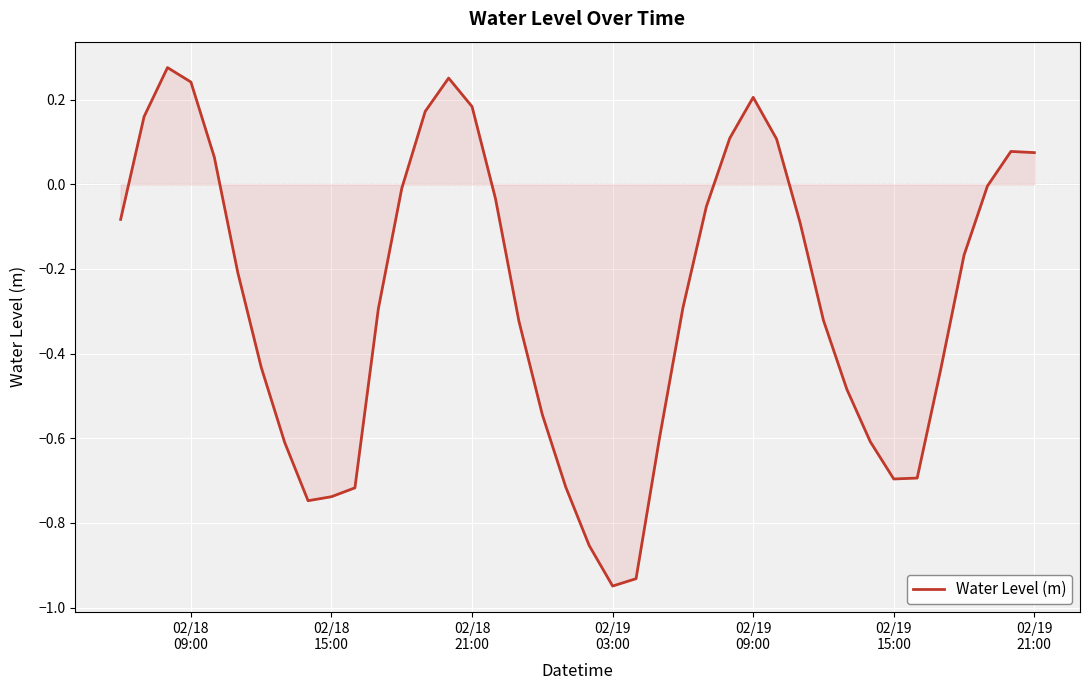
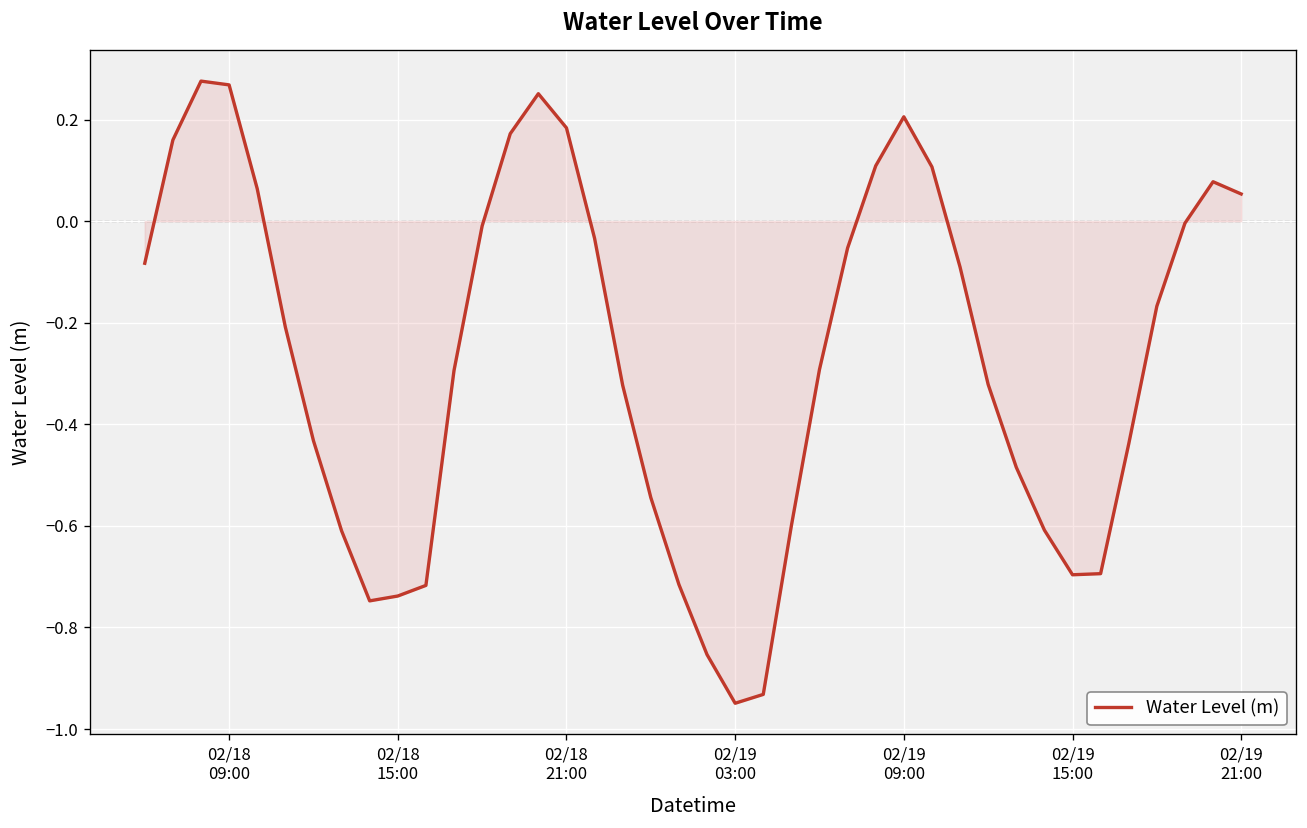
Water Level (m), 02/18 09:00: 0.24 -> 0.27
Water Level (m), 02/19 21:00: 0.07 -> 0.05
